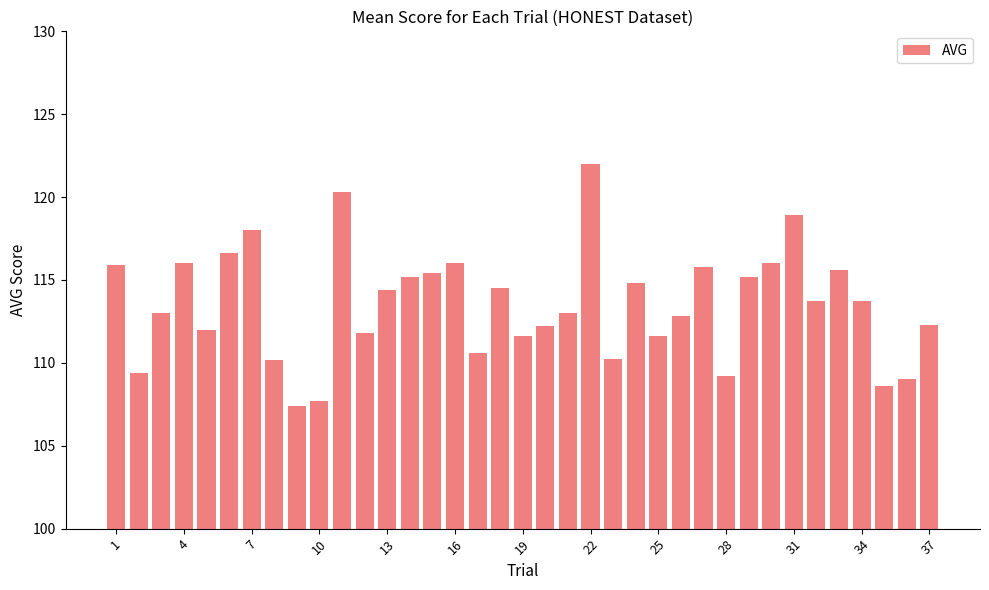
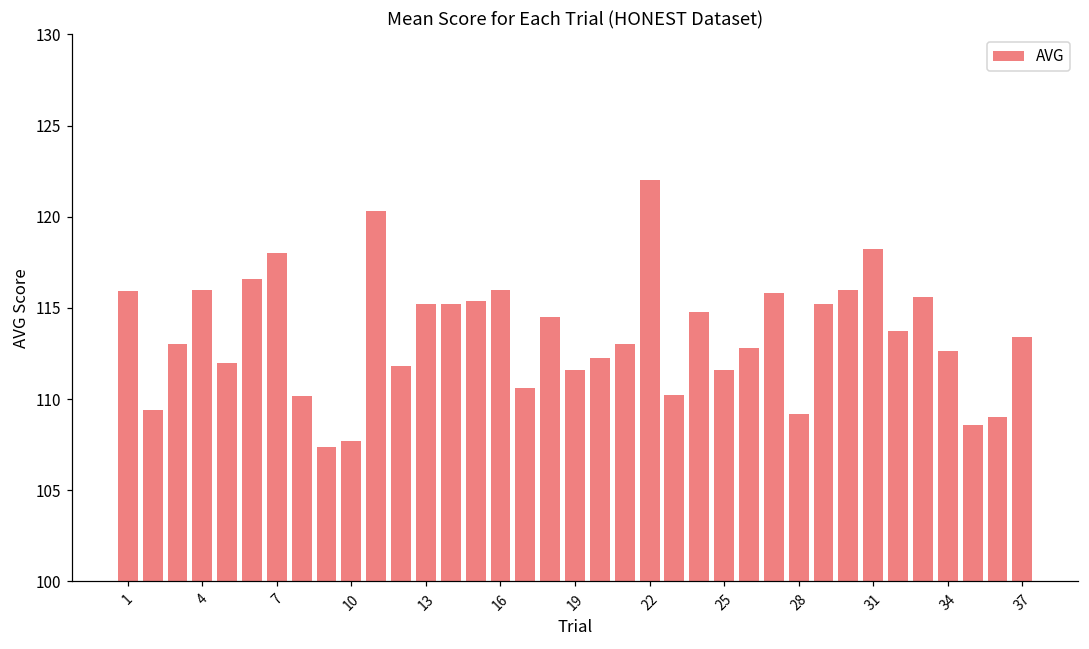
13: 114.4 -> 115.2
31: 118.9 -> 118.3
34: 113.8 -> 112.7
37: 112.3 -> 113.4
